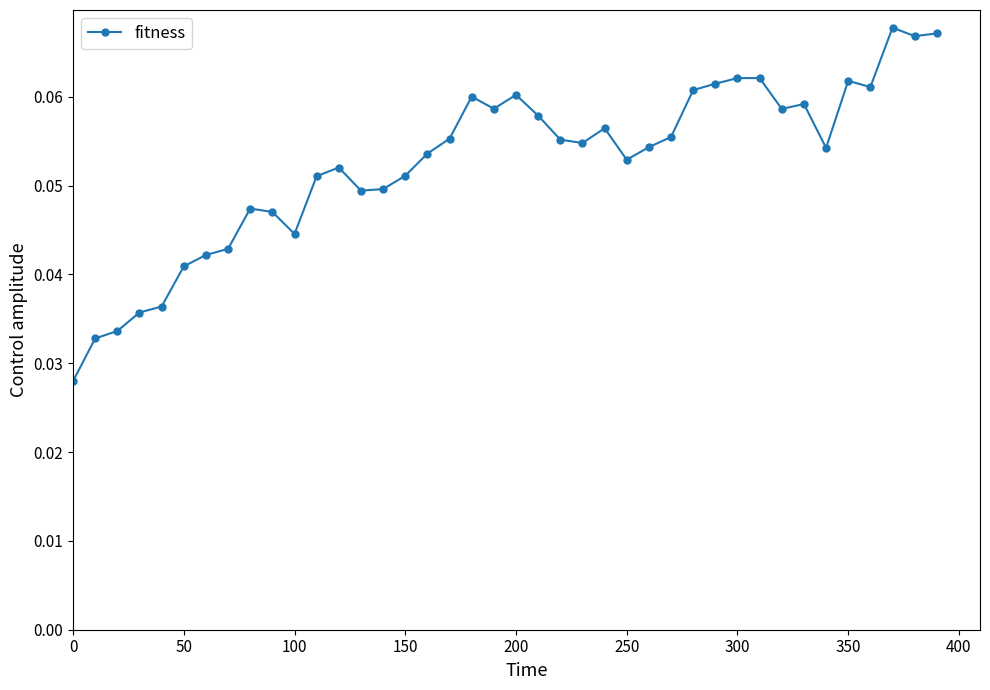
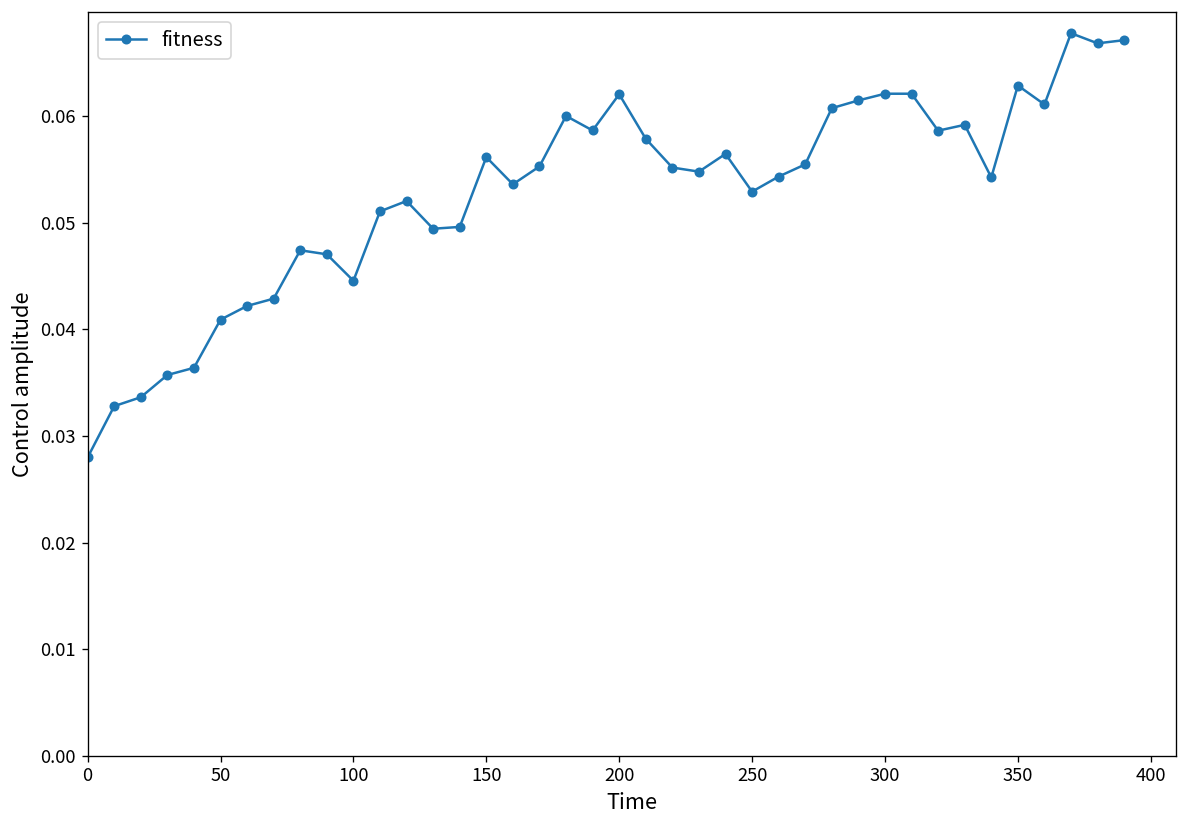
150: 0.051 -> 0.056
200: 0.060 -> 0.062
350: 0.062 -> 0.063
